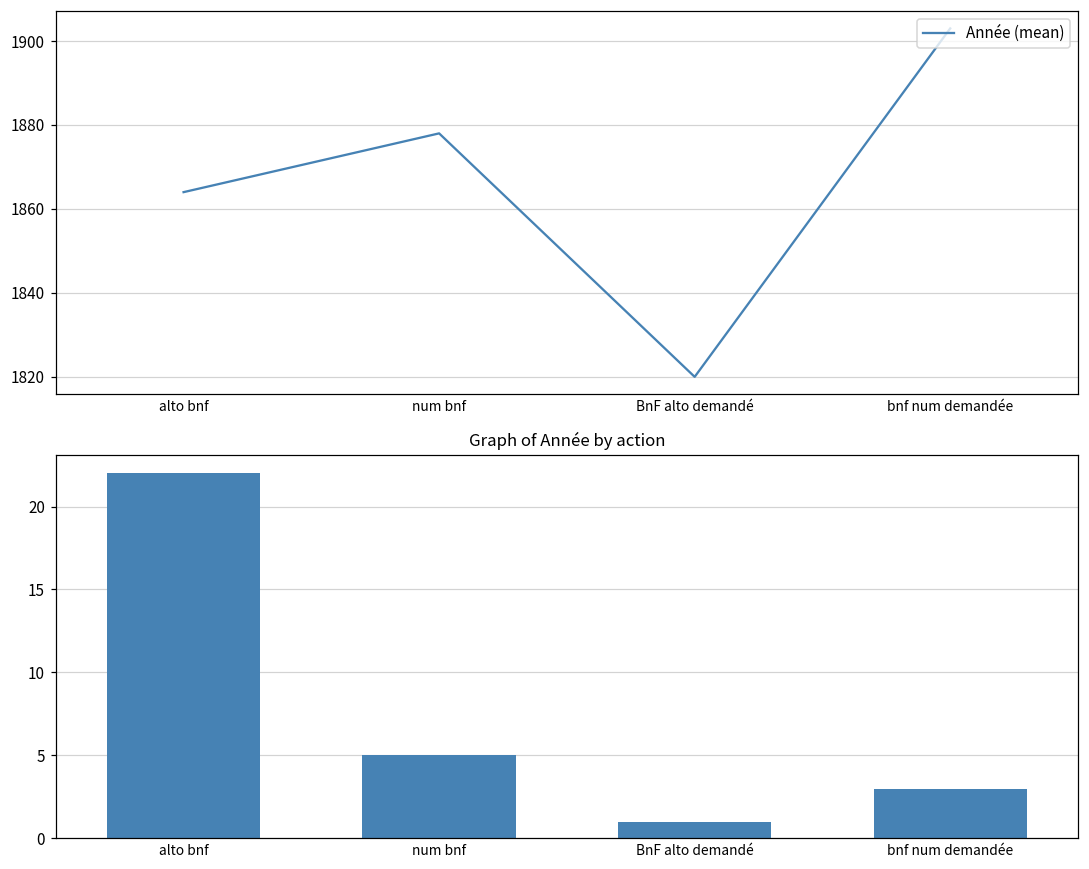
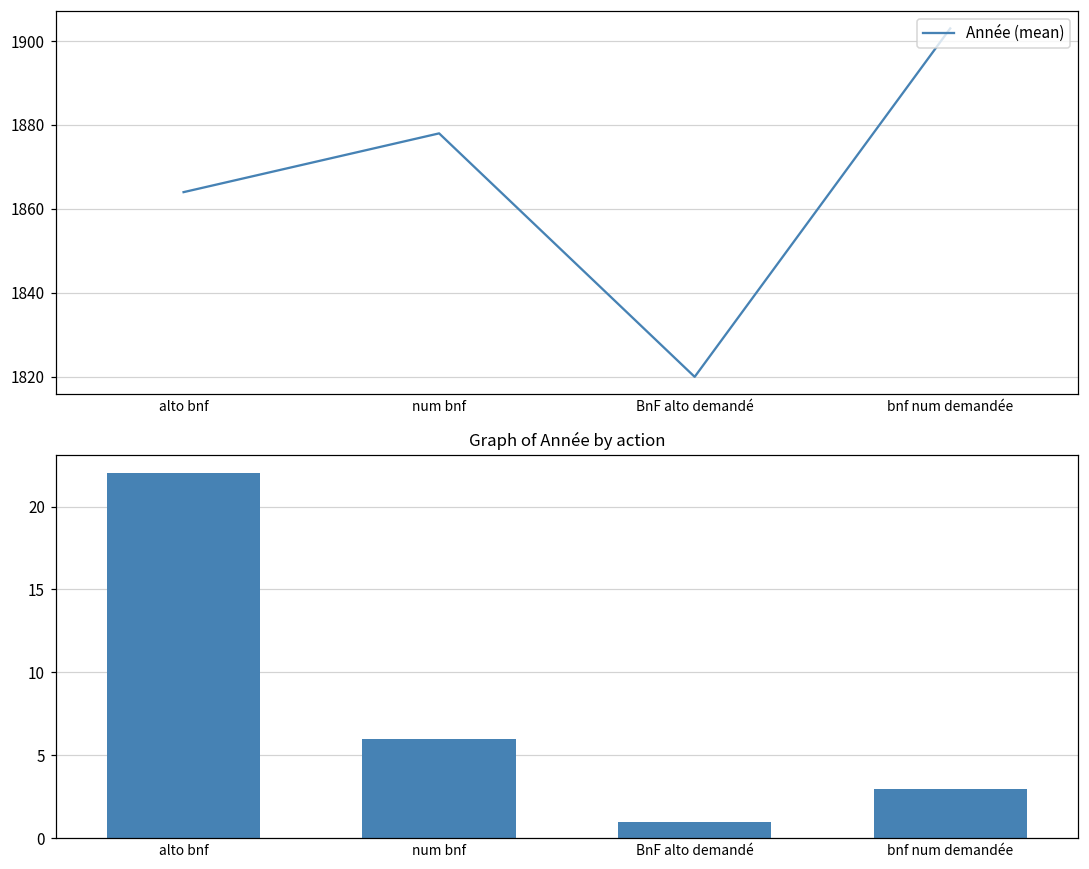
Graph of Année by action, num bnf: 5 -> 6
